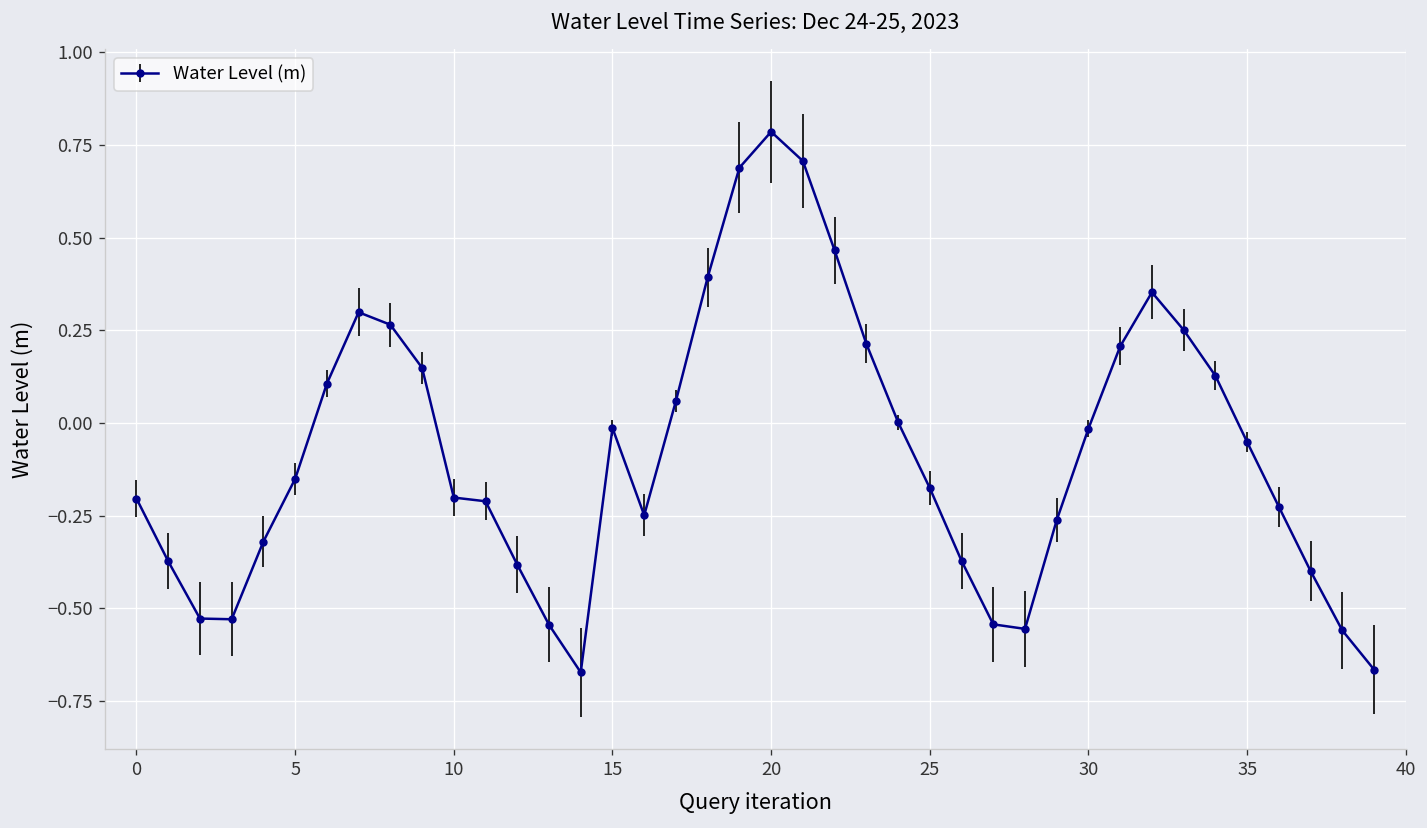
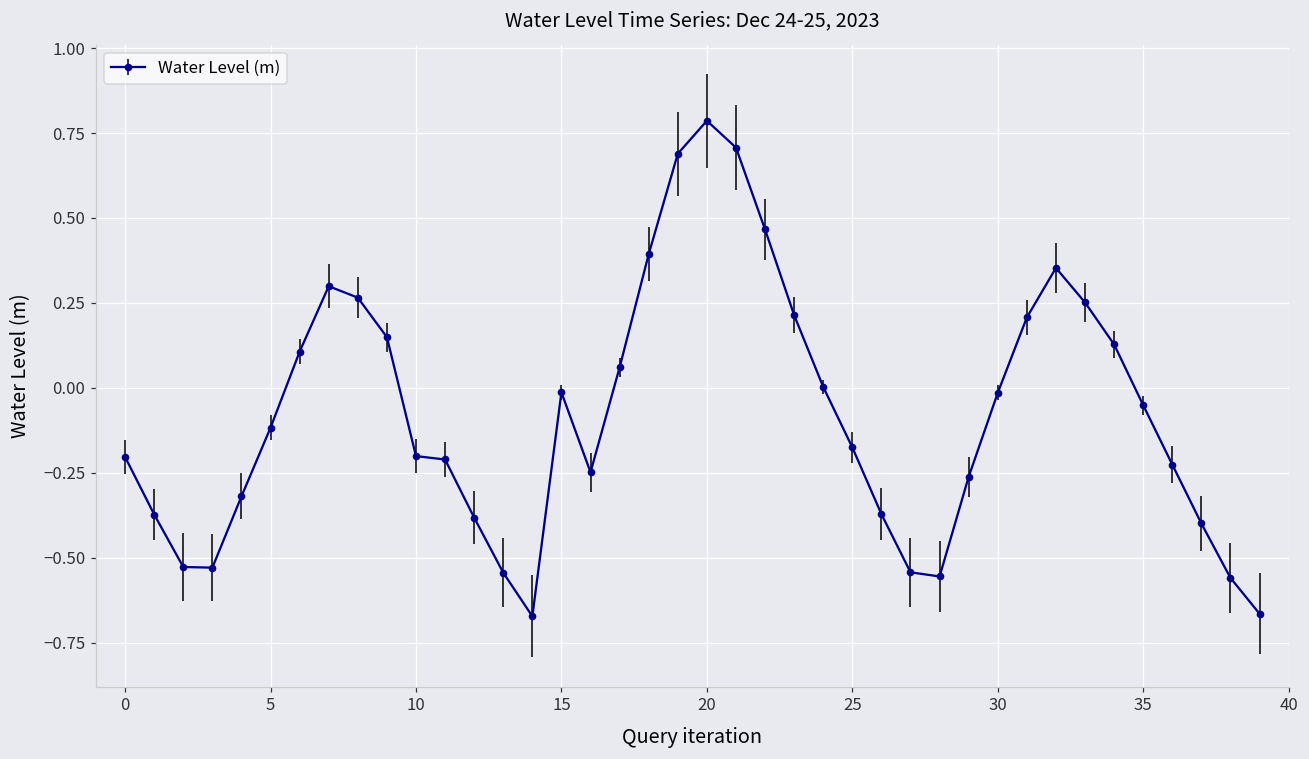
5: -0.15 -> -0.12
